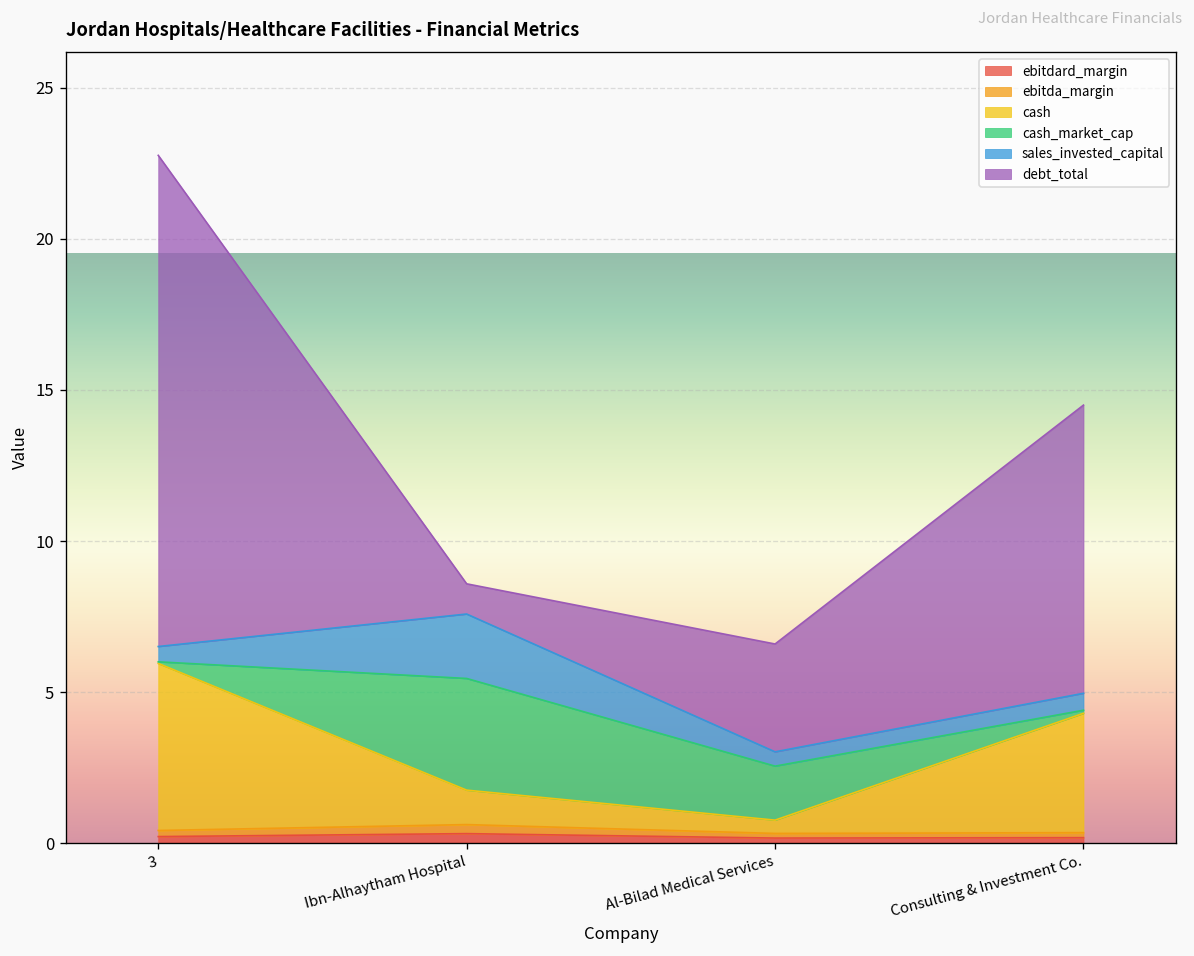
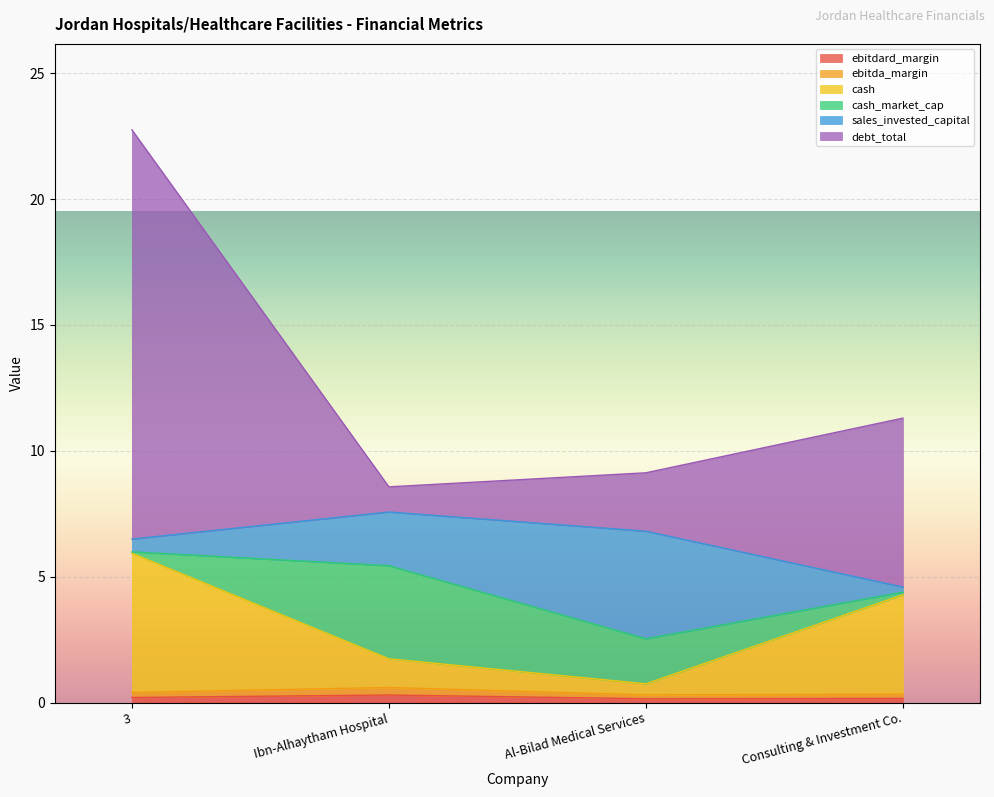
sales_invested_capital, Al-Bilad Medical Services: 0.5 -> 4.3
debt_total, Al-Bilad Medical Services: 3.6 -> 2.3
sales_invested_capital, Consulting & Investment Co.: 0.6 -> 0.2
debt_total, Consulting & Investment Co.: 9.5 -> 6.7
